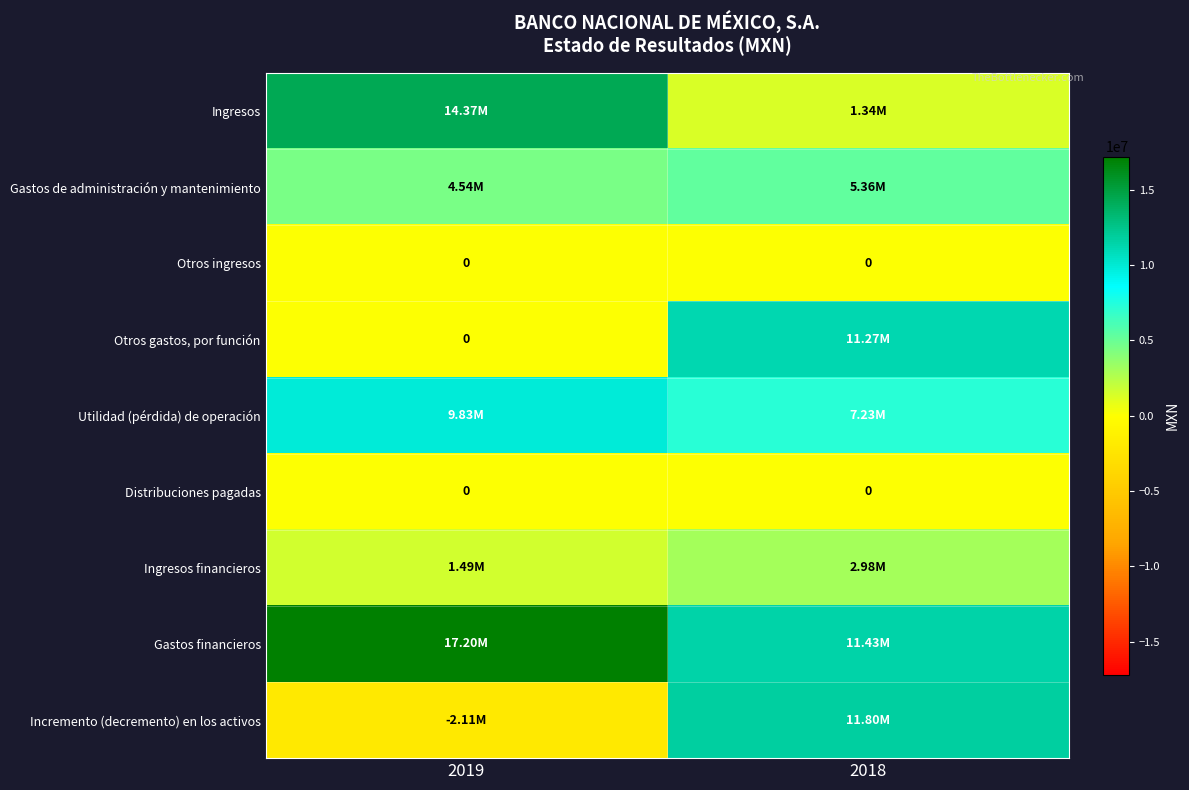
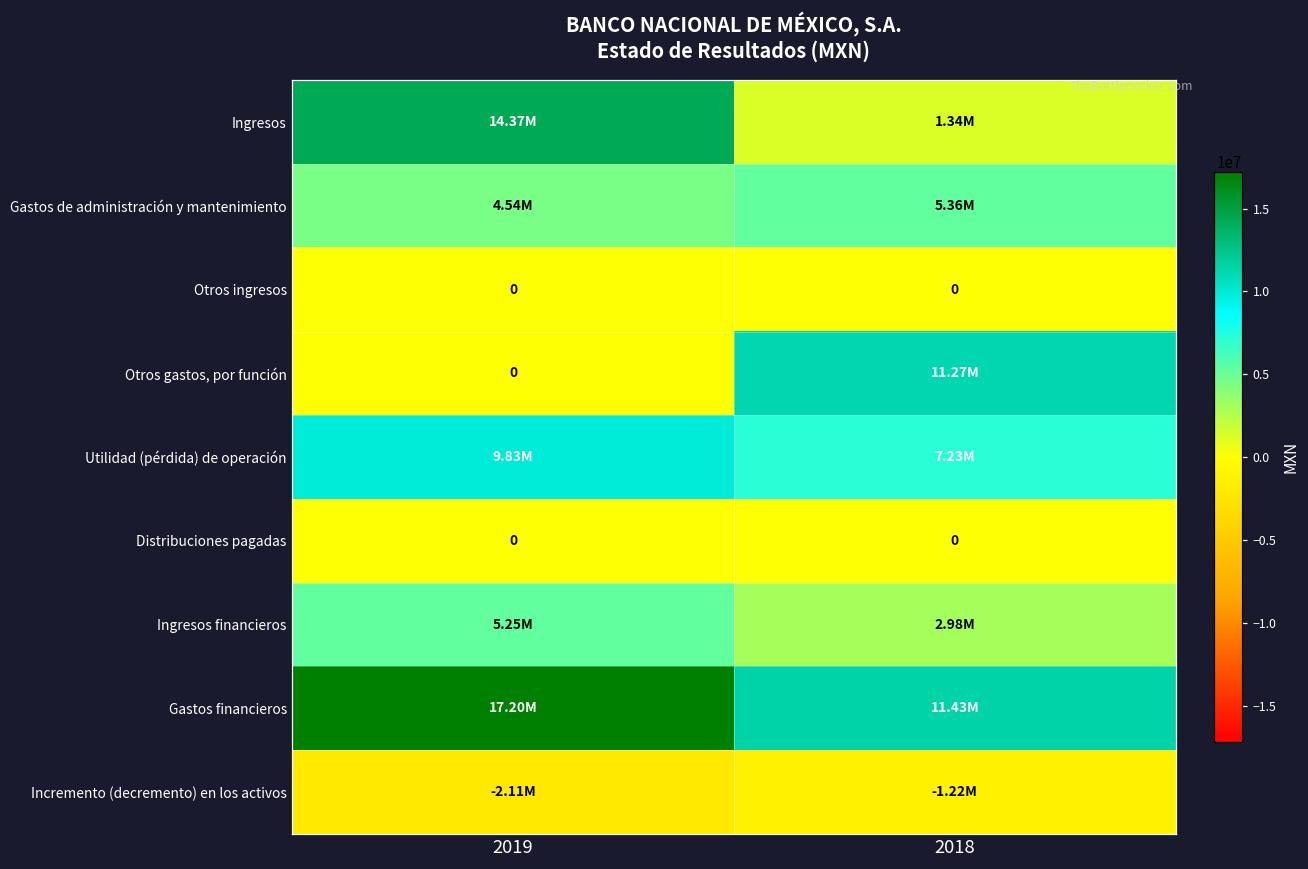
Ingresos financieros, 2019: 1.49M -> 5.25M
Incremento (decremento) en los activos, 2018: 11.80M -> -1.22M
